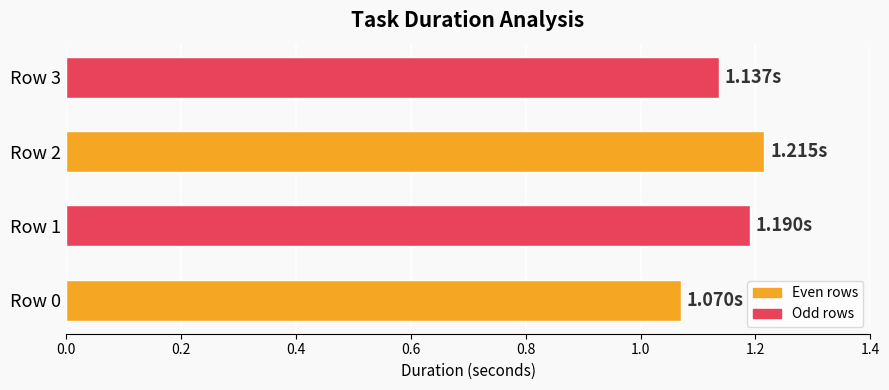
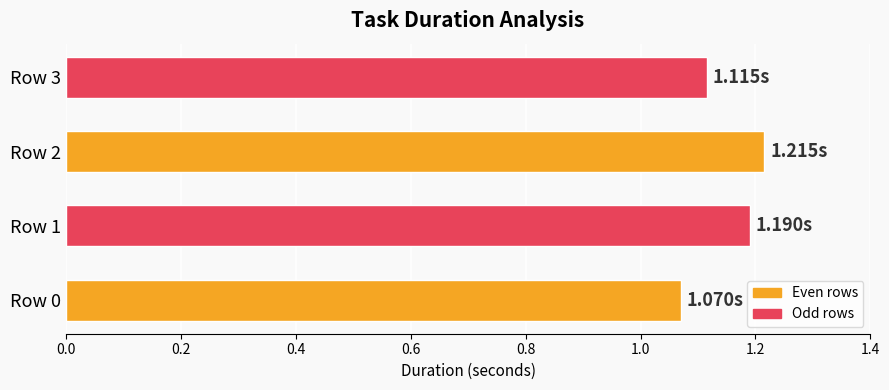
Row 3: 1.137s -> 1.115s
